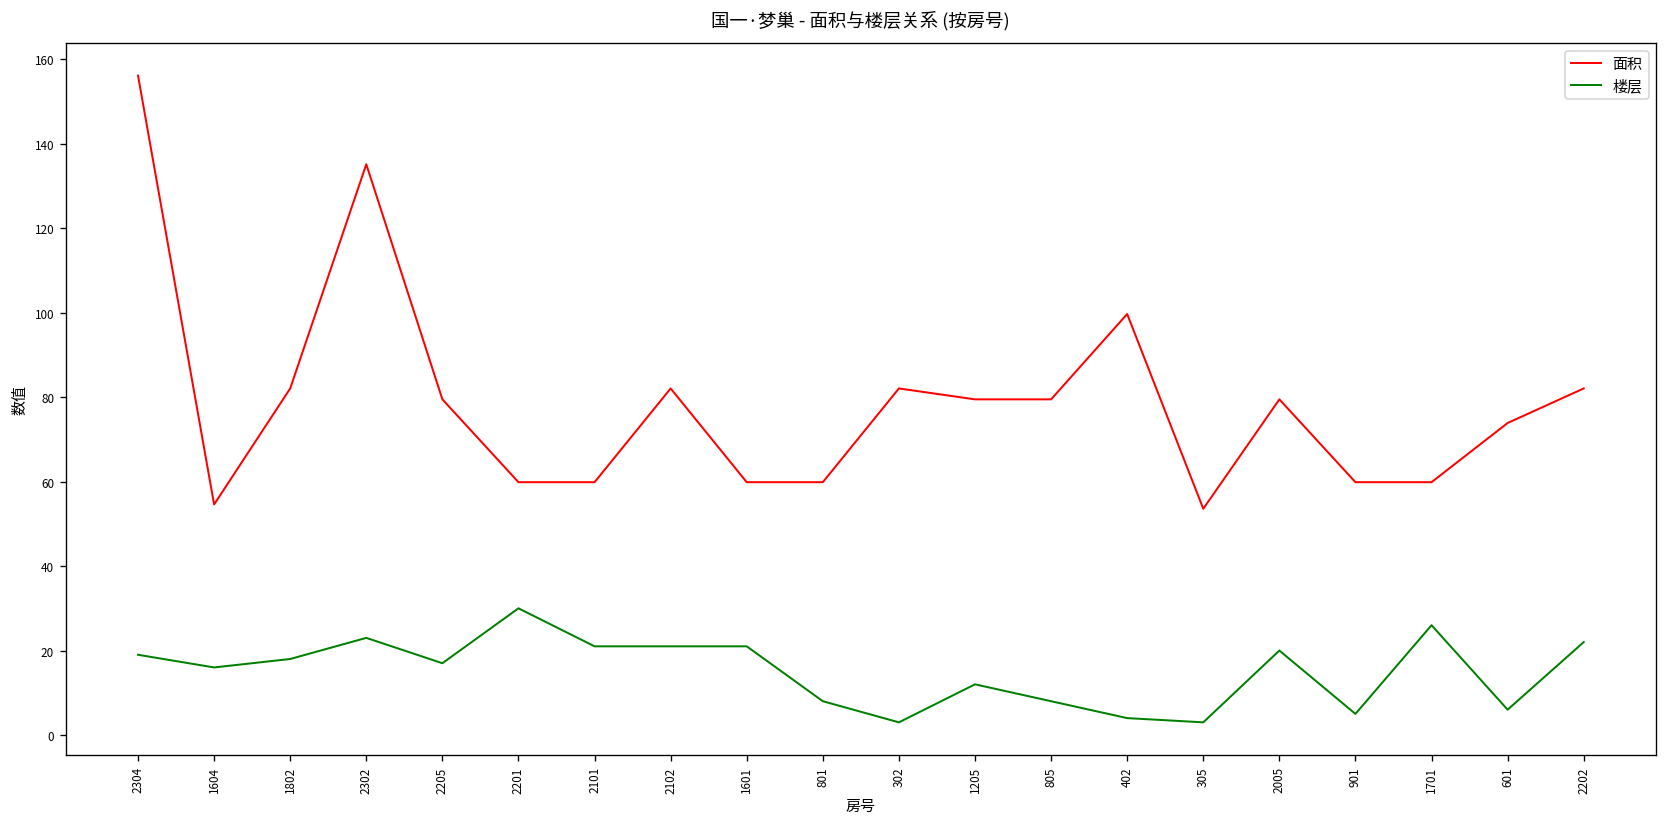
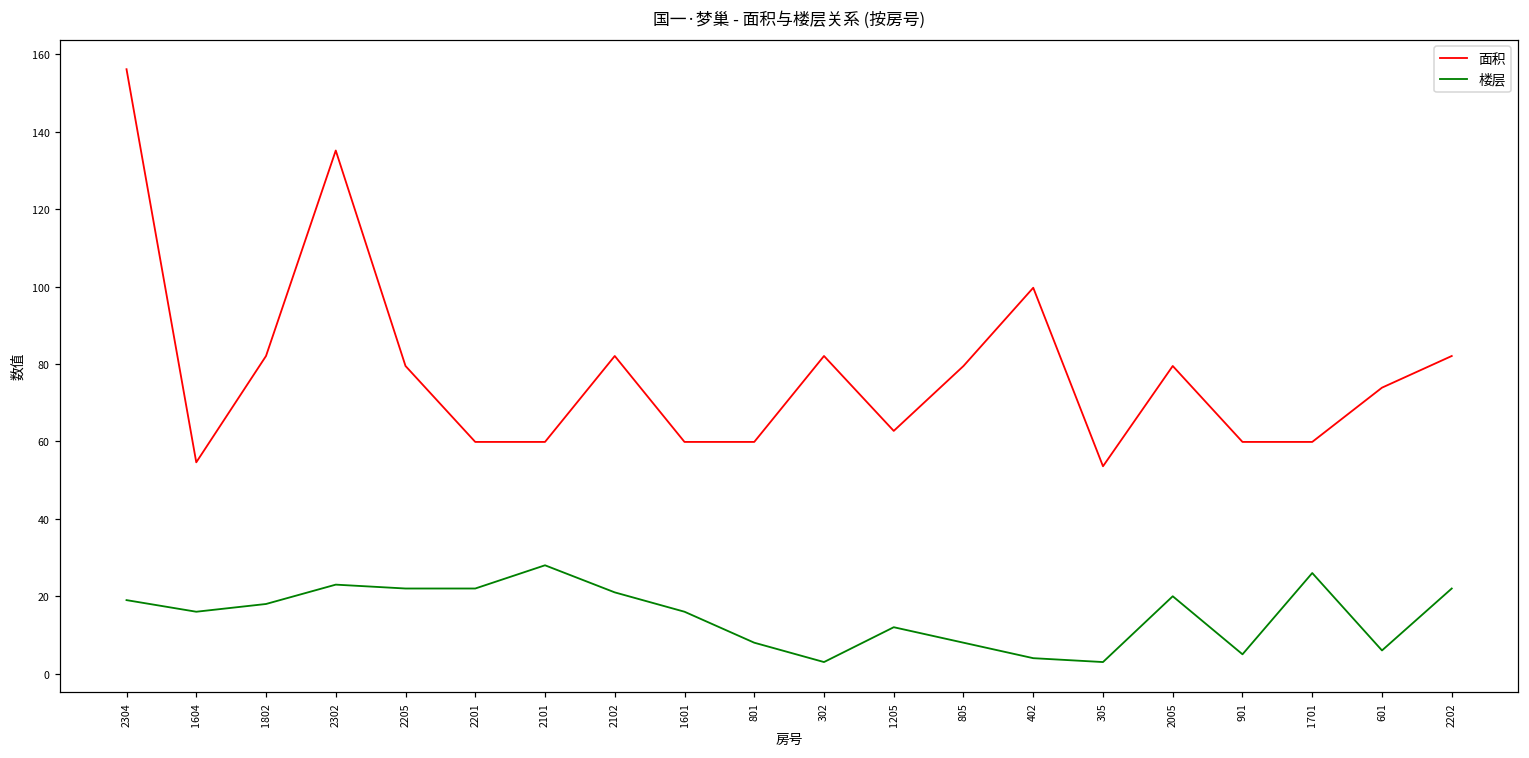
楼层, 2205: 17 -> 22
楼层, 2201: 30 -> 22
楼层, 2101: 21 -> 28
楼层, 1601: 21 -> 16
面积, 1205: 79 -> 63
